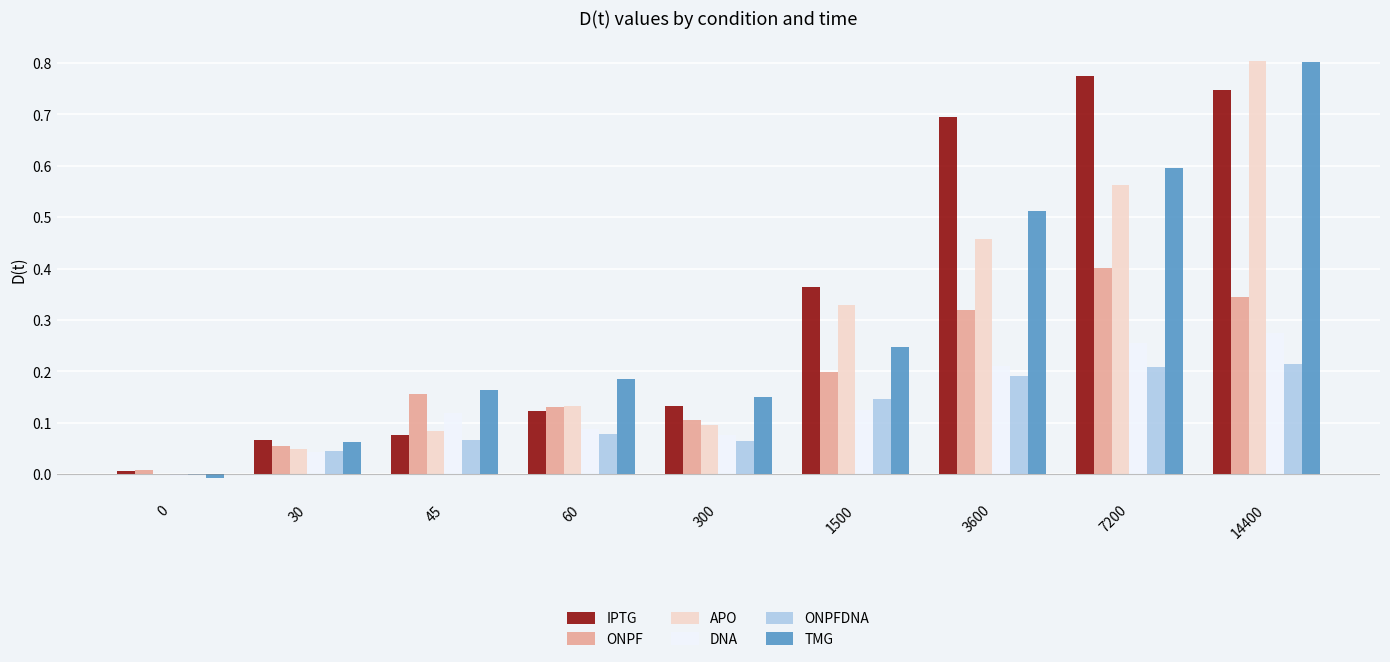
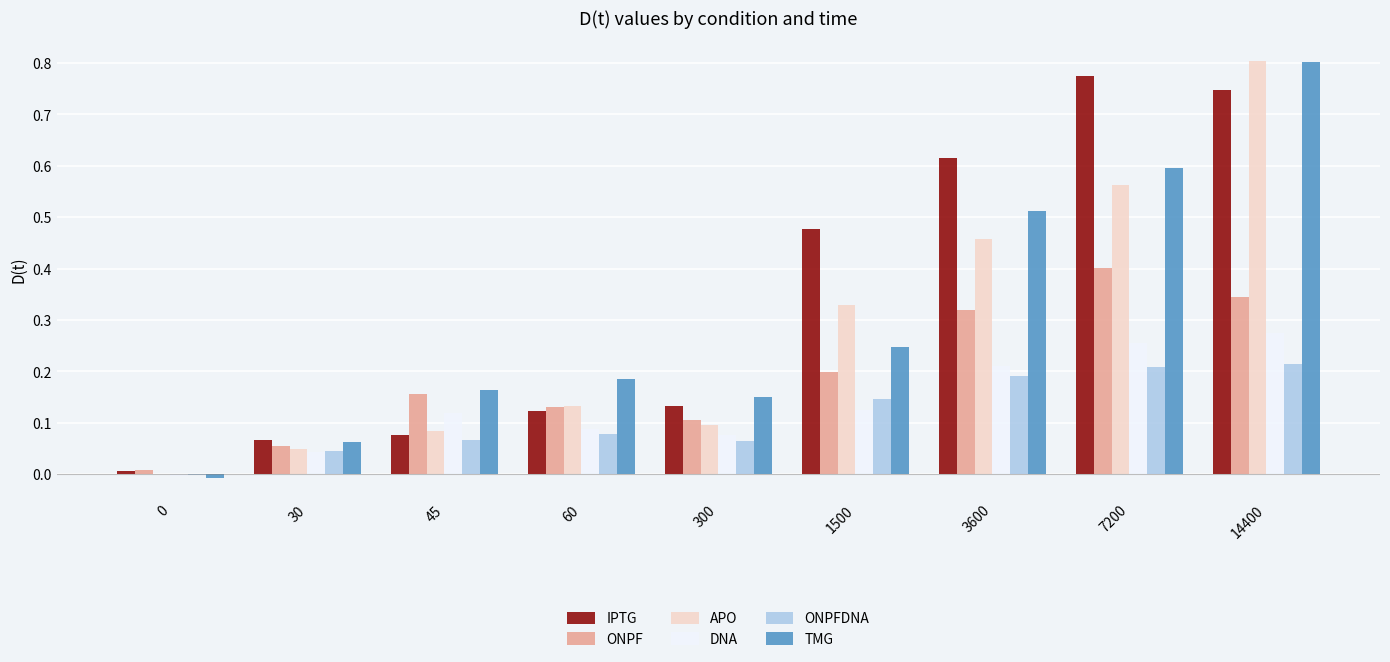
IPTG, 1500: 0.36 -> 0.48
IPTG, 3600: 0.69 -> 0.62
